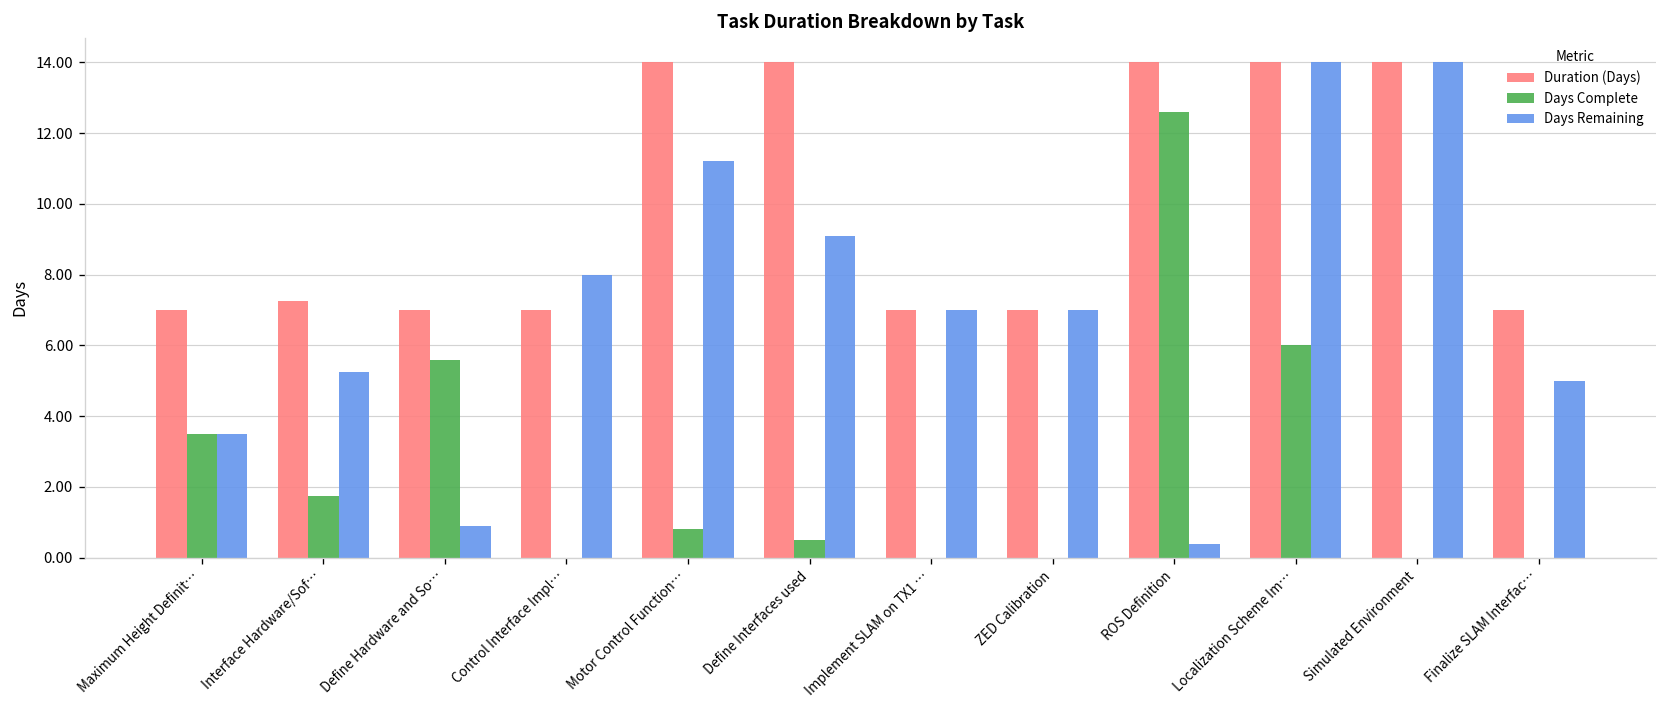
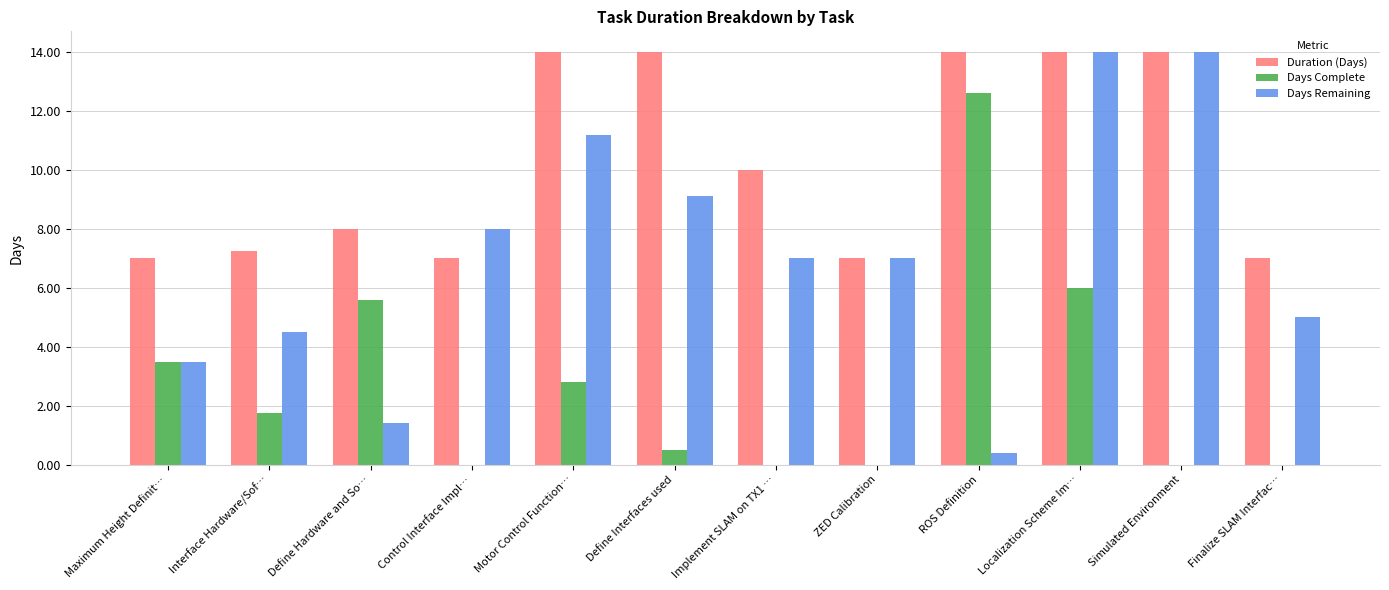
Days Remaining, Interface Hardware/Sof…: 5.3 -> 4.5
Duration (Days), Define Hardware and So…: 7 -> 8
Days Remaining, Define Hardware and So…: 0.9 -> 1.4
Days Complete, Motor Control Function…: 0.8 -> 2.8
Duration (Days), Implement SLAM on TX1 …: 7 -> 10
